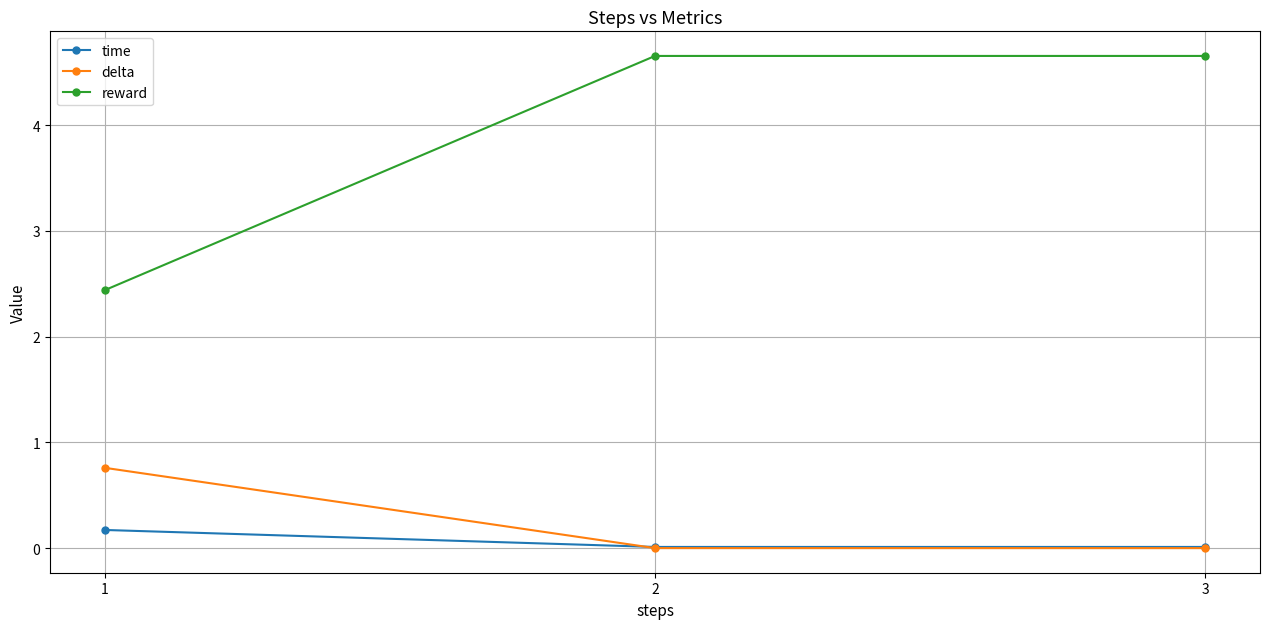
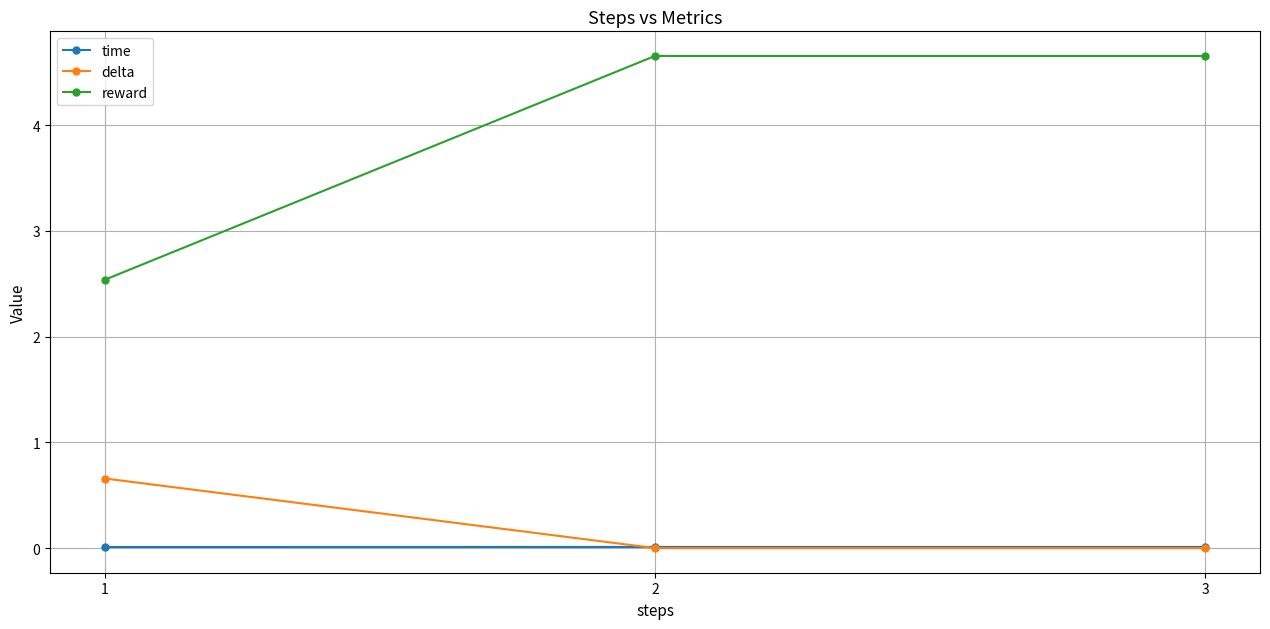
time, 1: 0.17 -> 0.01
delta, 1: 0.76 -> 0.66
reward, 1: 2.44 -> 2.54
